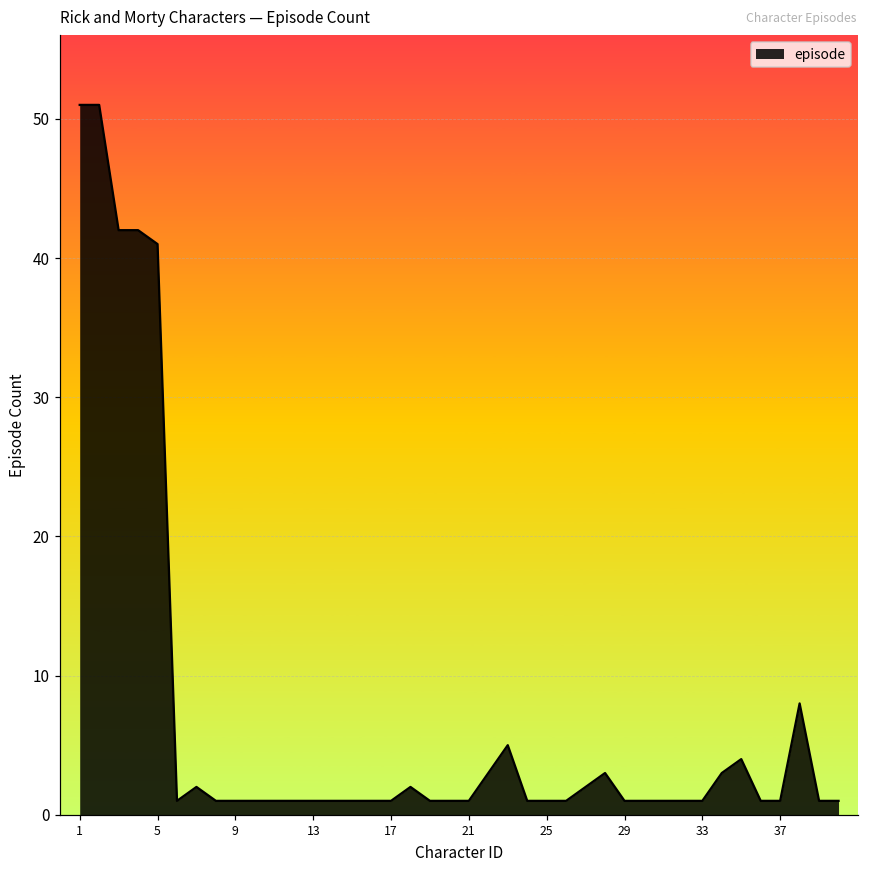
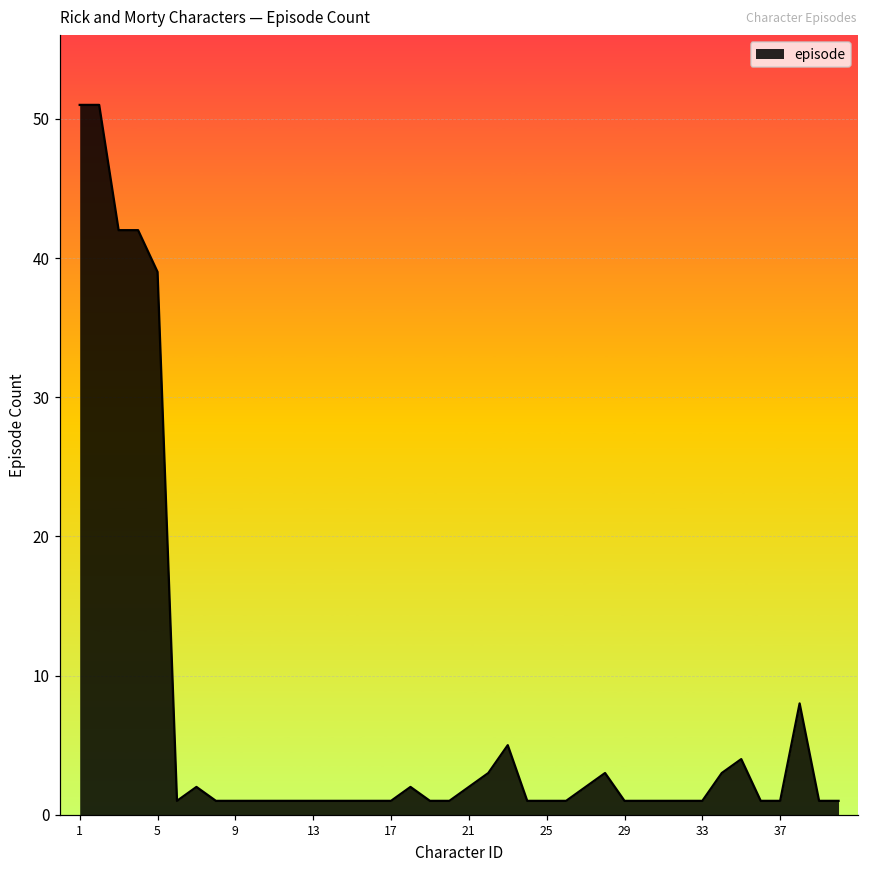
5: 41 -> 39
21: 1 -> 2
